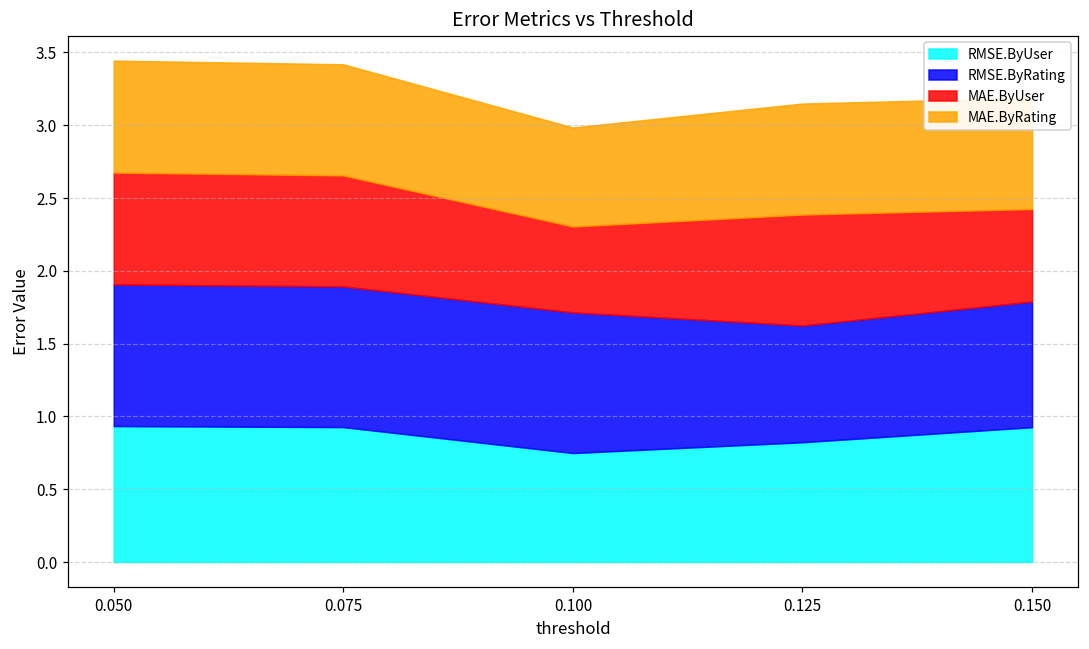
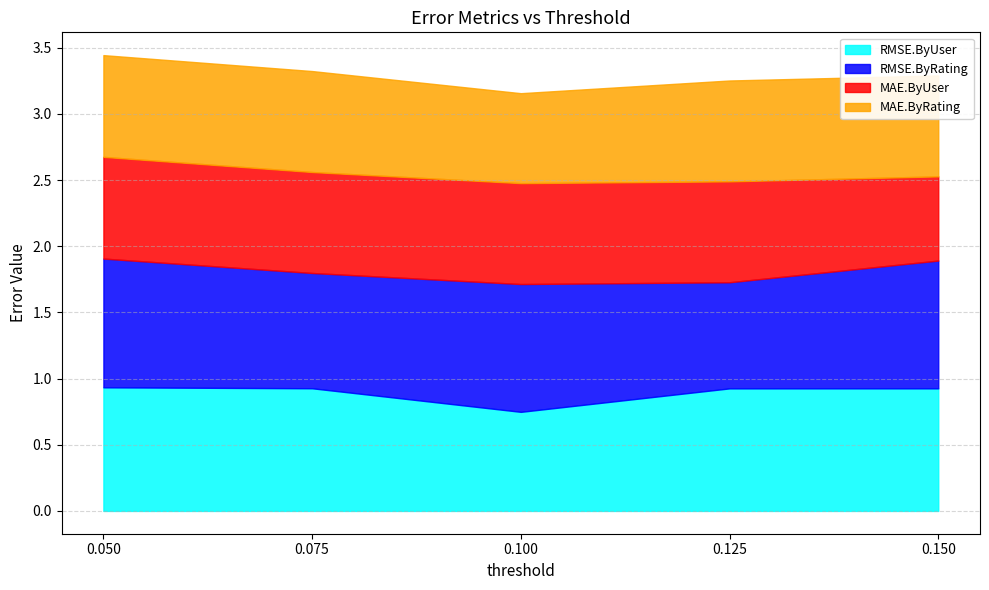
RMSE.ByRating, 0.075: 0.97 -> 0.87
MAE.ByUser, 0.100: 0.59 -> 0.76
RMSE.ByUser, 0.125: 0.82 -> 0.93
RMSE.ByRating, 0.150: 0.86 -> 0.97
